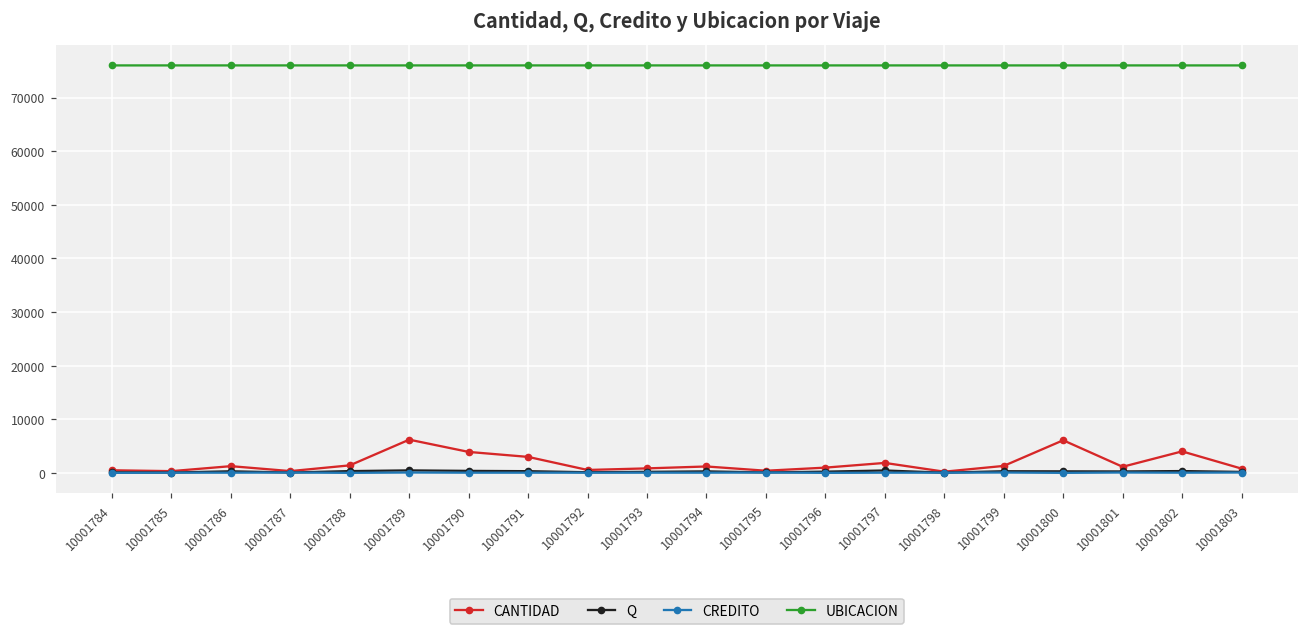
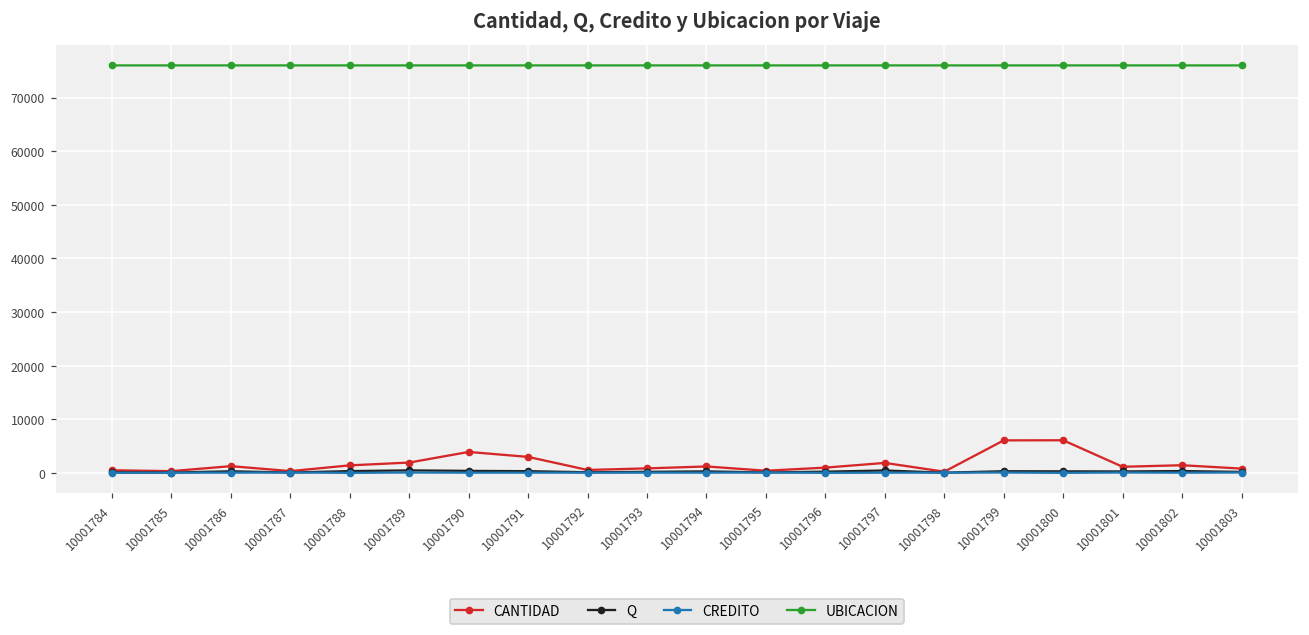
CANTIDAD, 10001789: 6000 -> 2000
CANTIDAD, 10001799: 1000 -> 6000
CANTIDAD, 10001802: 4000 -> 1000
